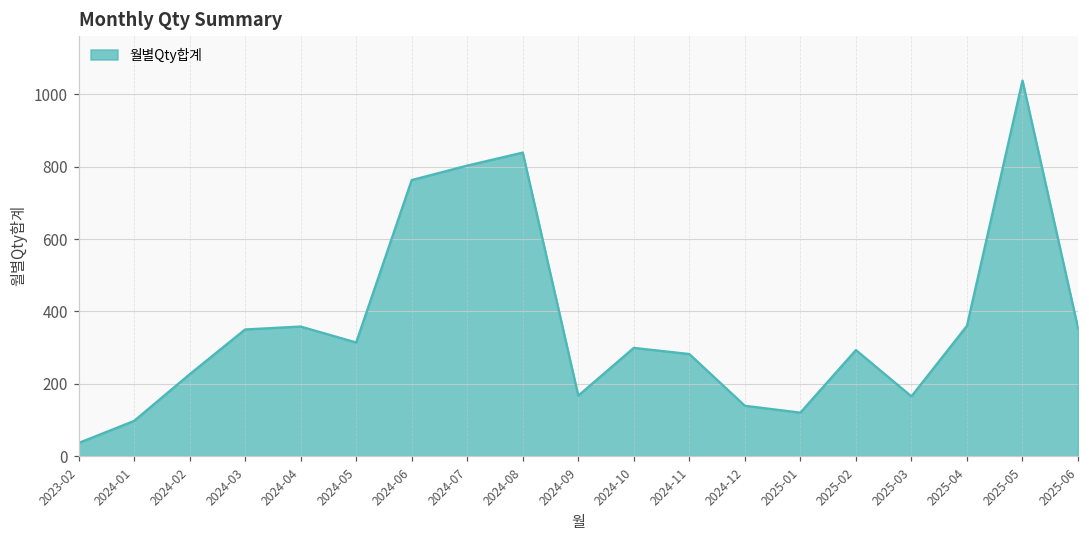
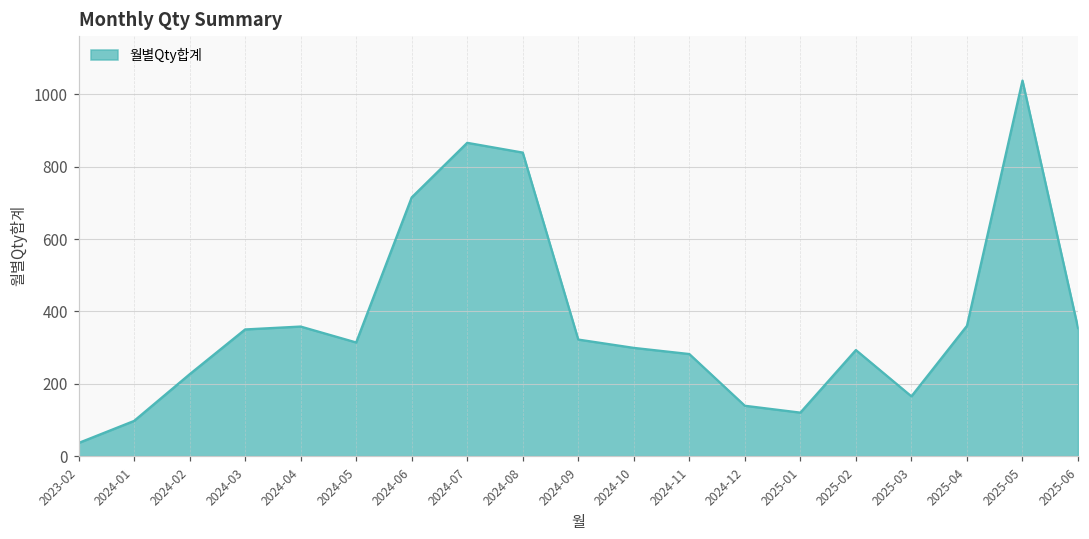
2024-06: 760 -> 720
2024-07: 800 -> 870
2024-09: 170 -> 320
